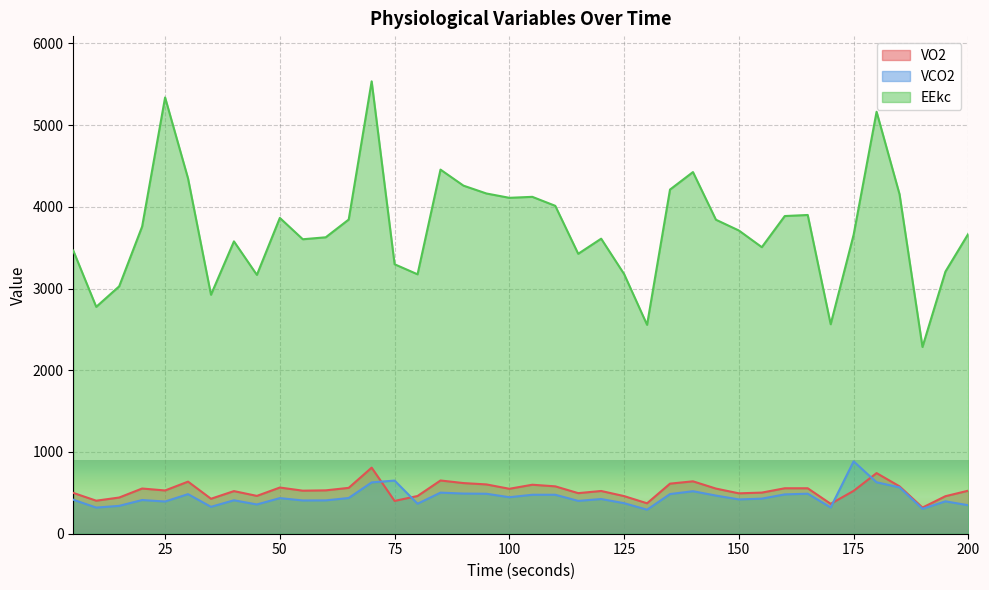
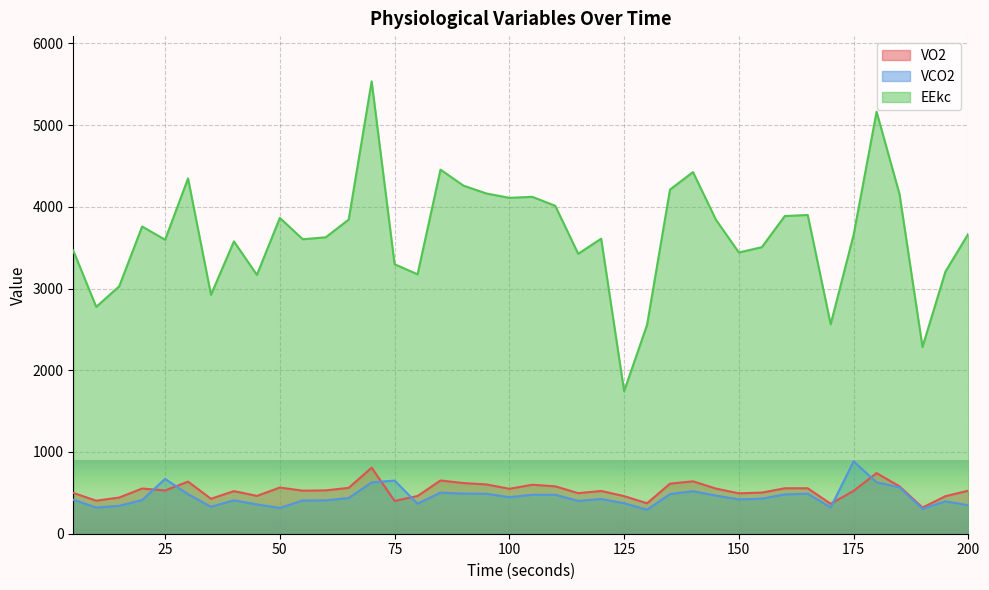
VCO2, 25: 400 -> 700
EEkc, 25: 5300 -> 3600
VCO2, 50: 400 -> 300
EEkc, 125: 3200 -> 1700
EEkc, 150: 3700 -> 3400
